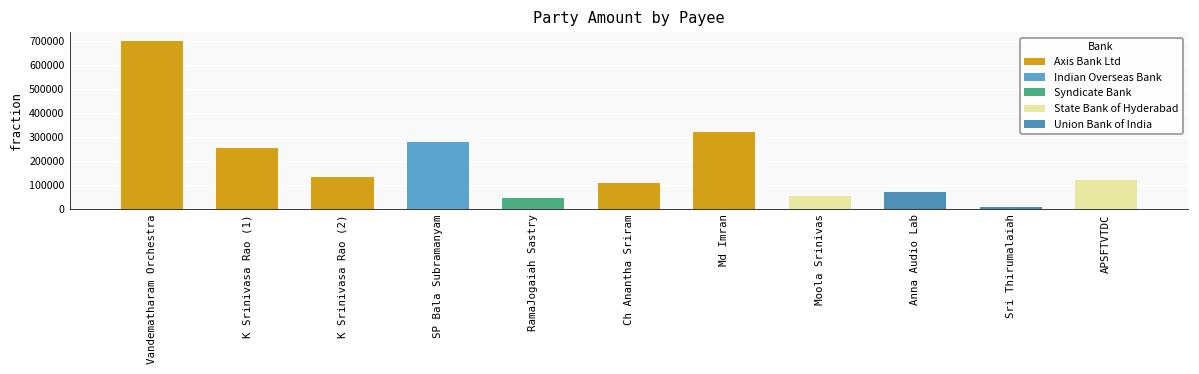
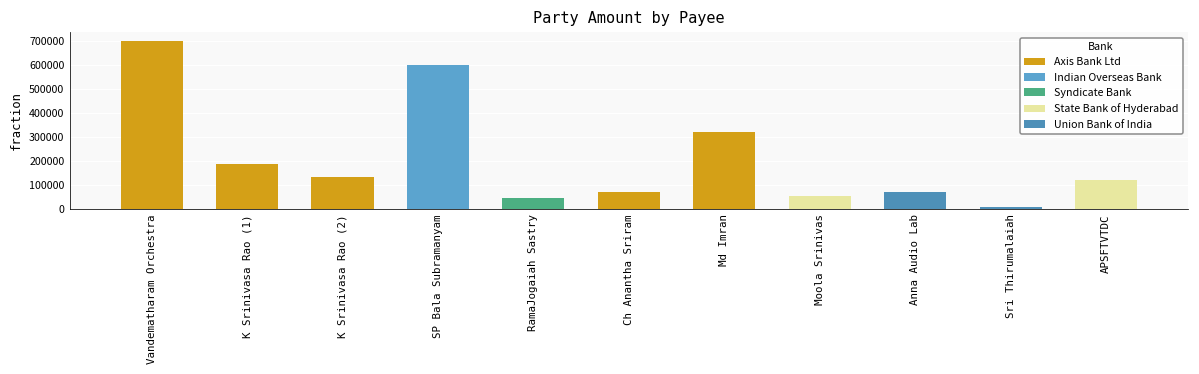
K Srinivasa Rao (1): 260000 -> 190000
SP Bala Subramanyam: 280000 -> 600000
Ch Anantha Sriram: 110000 -> 70000
